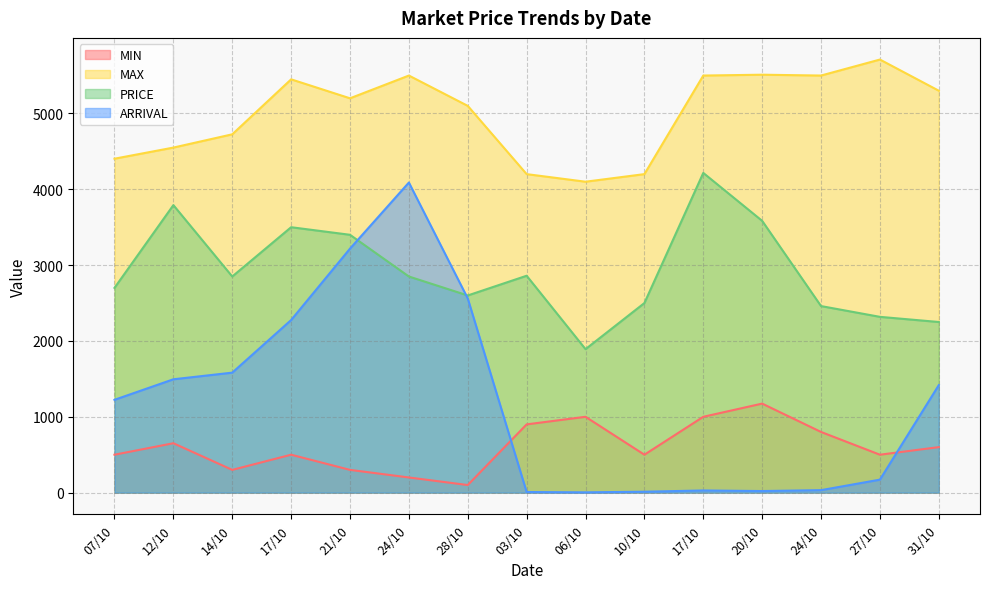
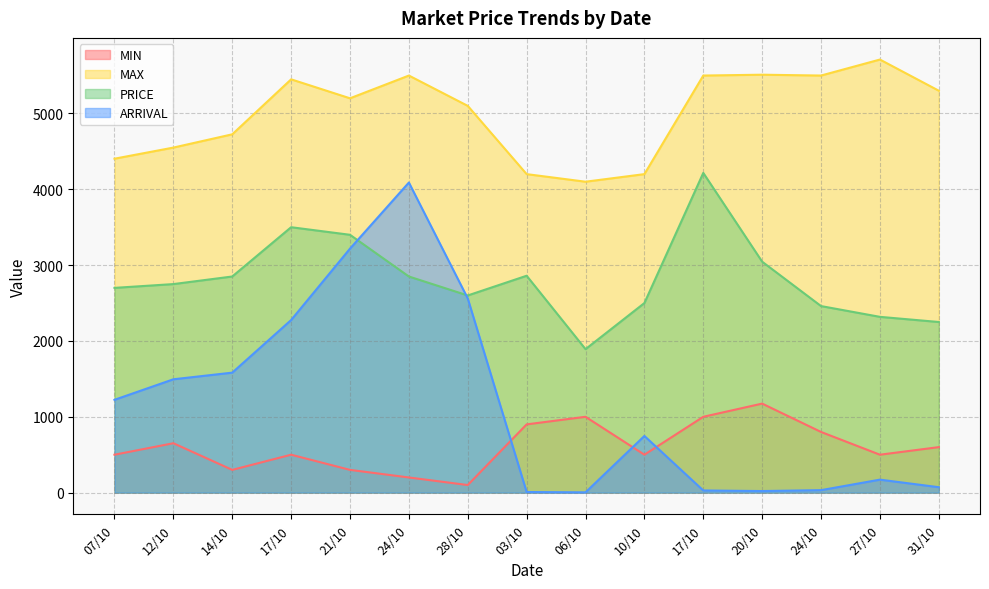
PRICE, 12/10: 3800 -> 2800
ARRIVAL, 10/10: 0 -> 700
PRICE, 20/10: 3600 -> 3000
ARRIVAL, 31/10: 1400 -> 100
